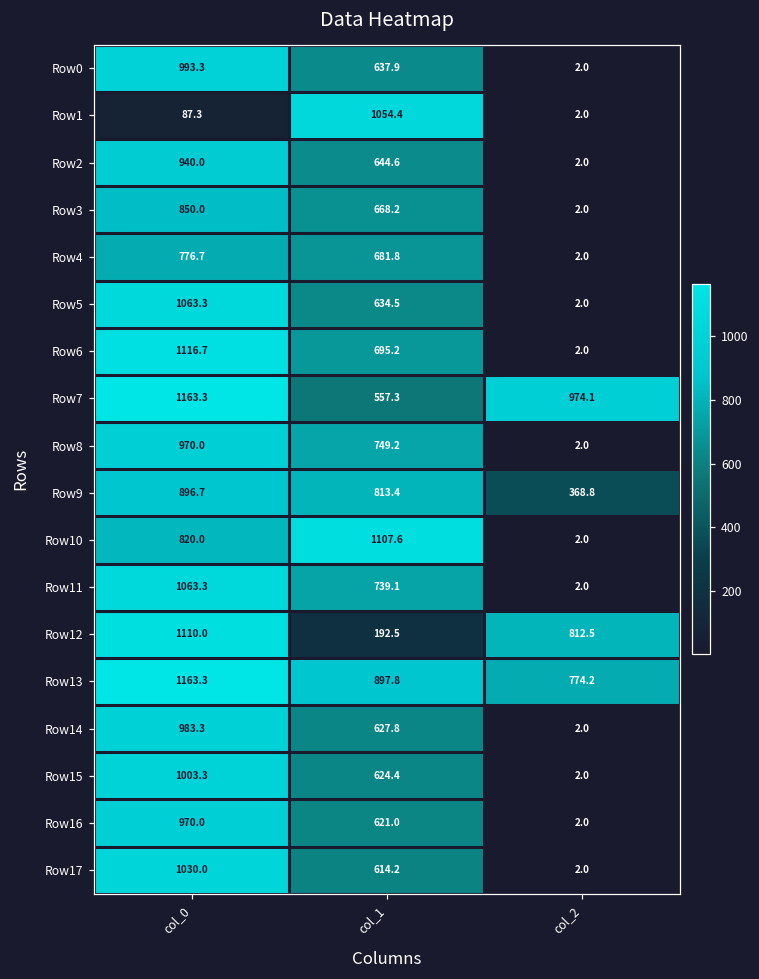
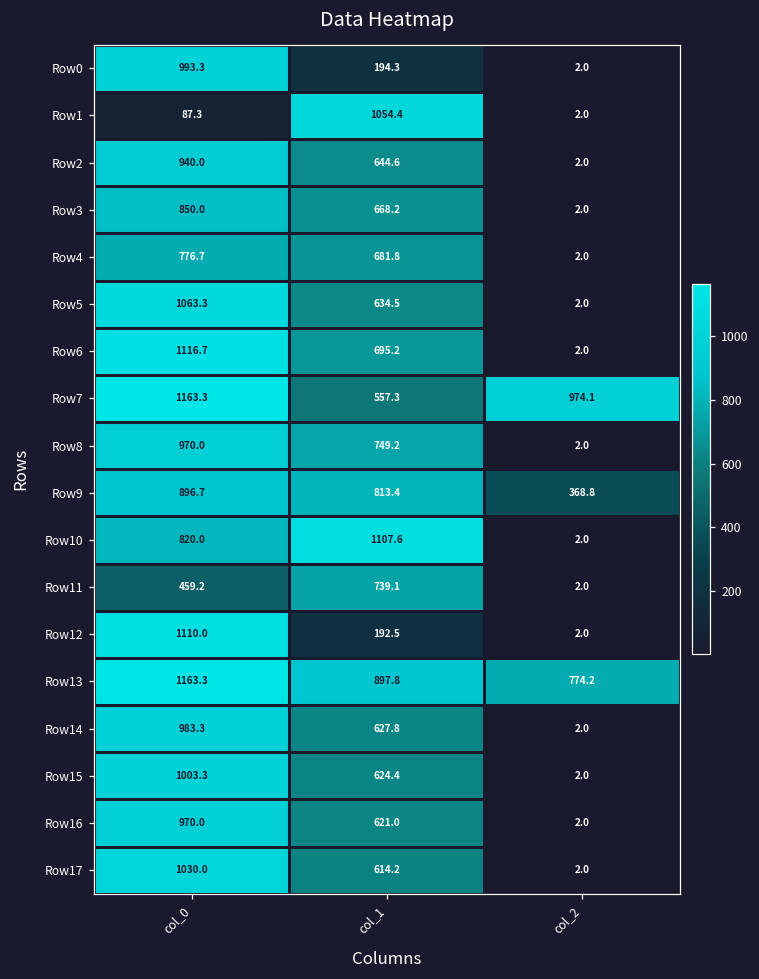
Row0, col_1: 637.9 -> 194.3
Row11, col_0: 1063.3 -> 459.2
Row12, col_2: 812.5 -> 2.0
